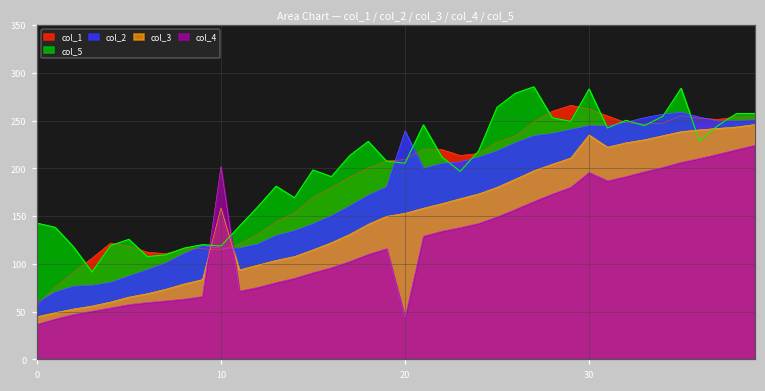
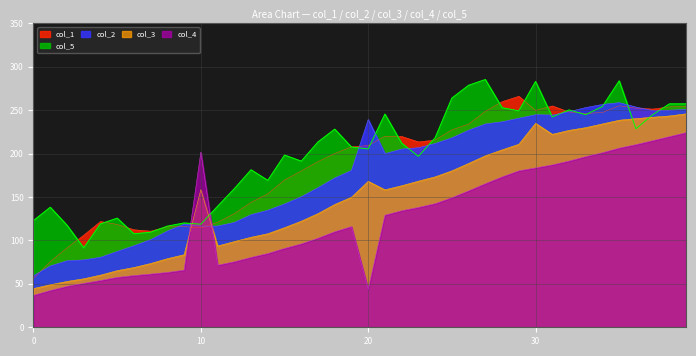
col_5, 0: 140 -> 120
col_3, 20: 150 -> 170
col_1, 30: 260 -> 250
col_4, 30: 200 -> 180
